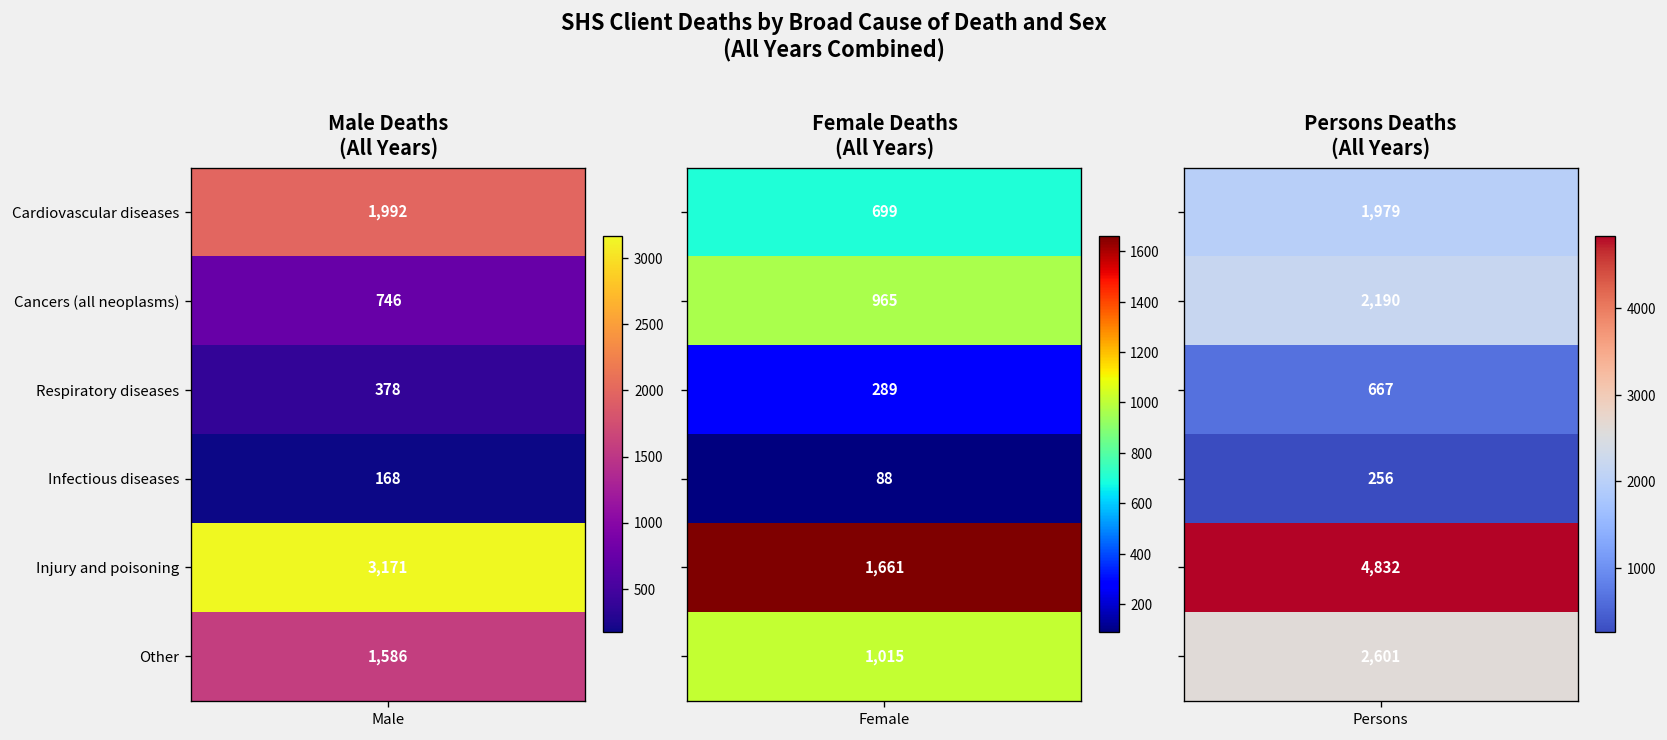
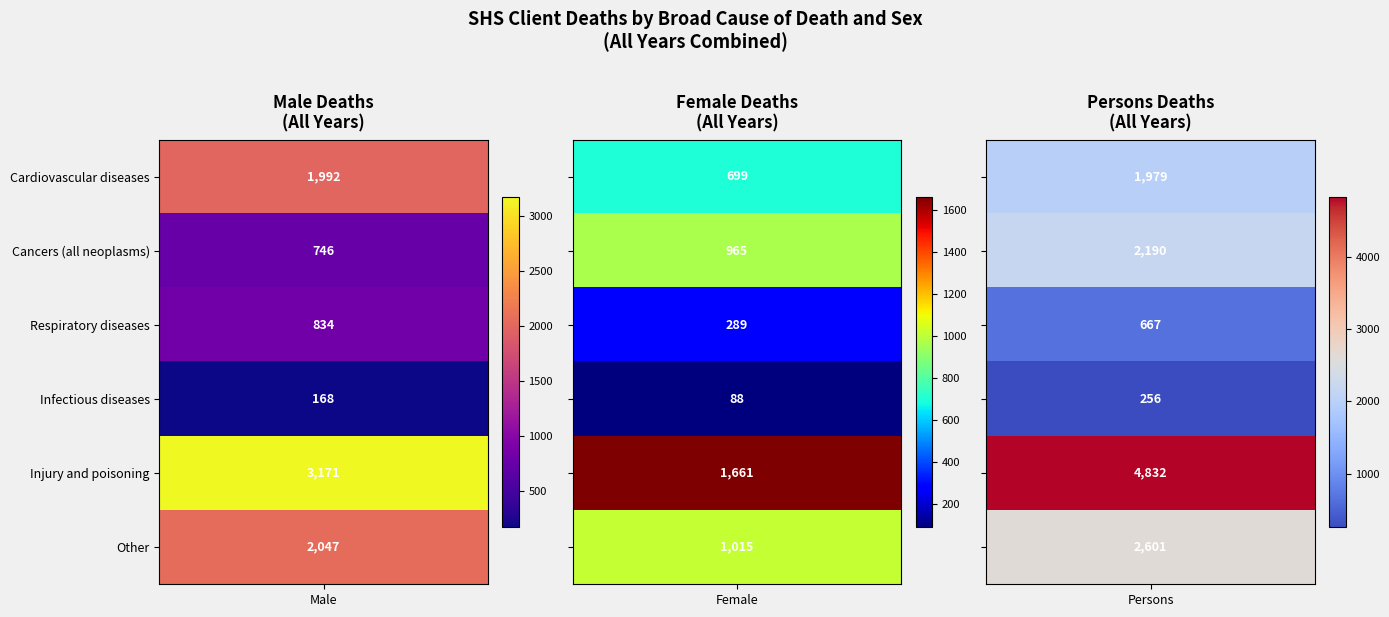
Male Deaths (All Years), Respiratory diseases, Male: 378 -> 834
Male Deaths (All Years), Other, Male: 1,586 -> 2,047
